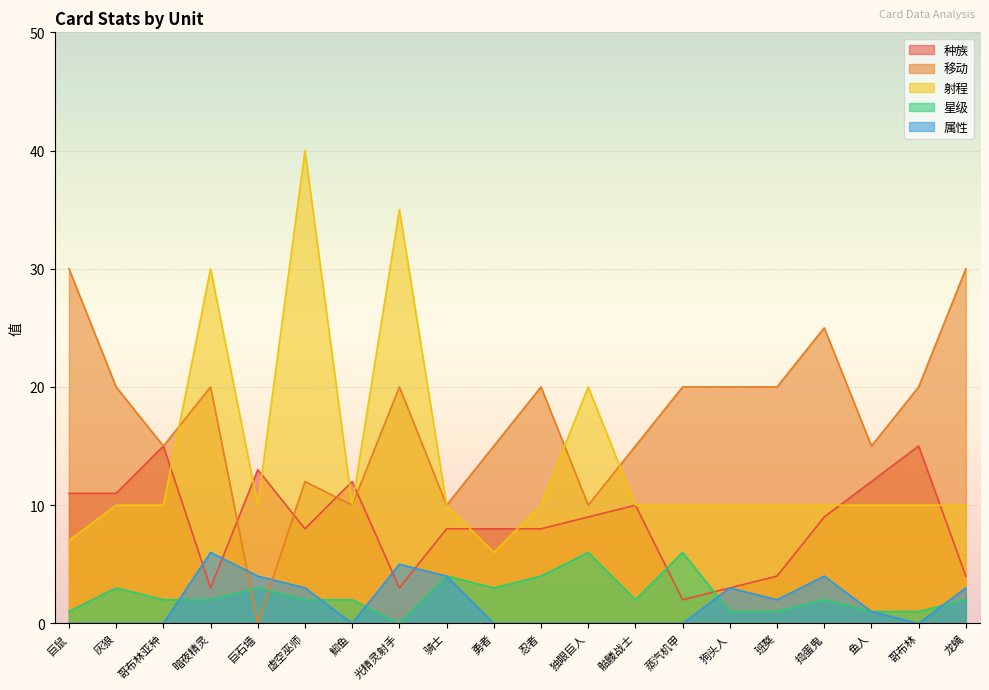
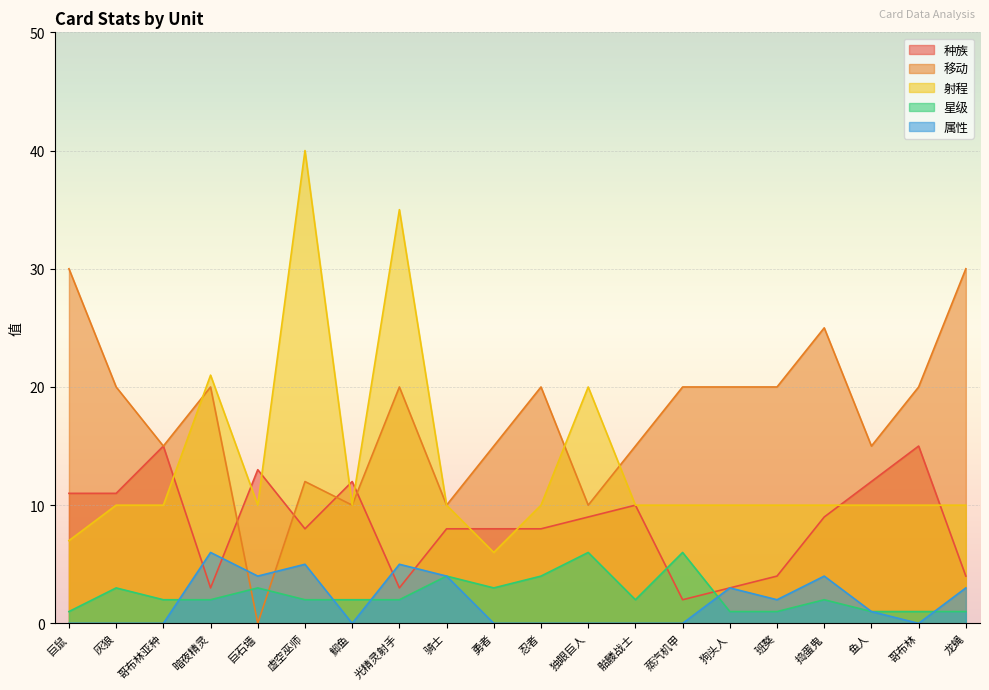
射程, 暗夜精灵: 30 -> 21
属性, 虚空巫师: 3 -> 5
星级, 光精灵射手: 0 -> 2
星级, 龙蝇: 2 -> 1
